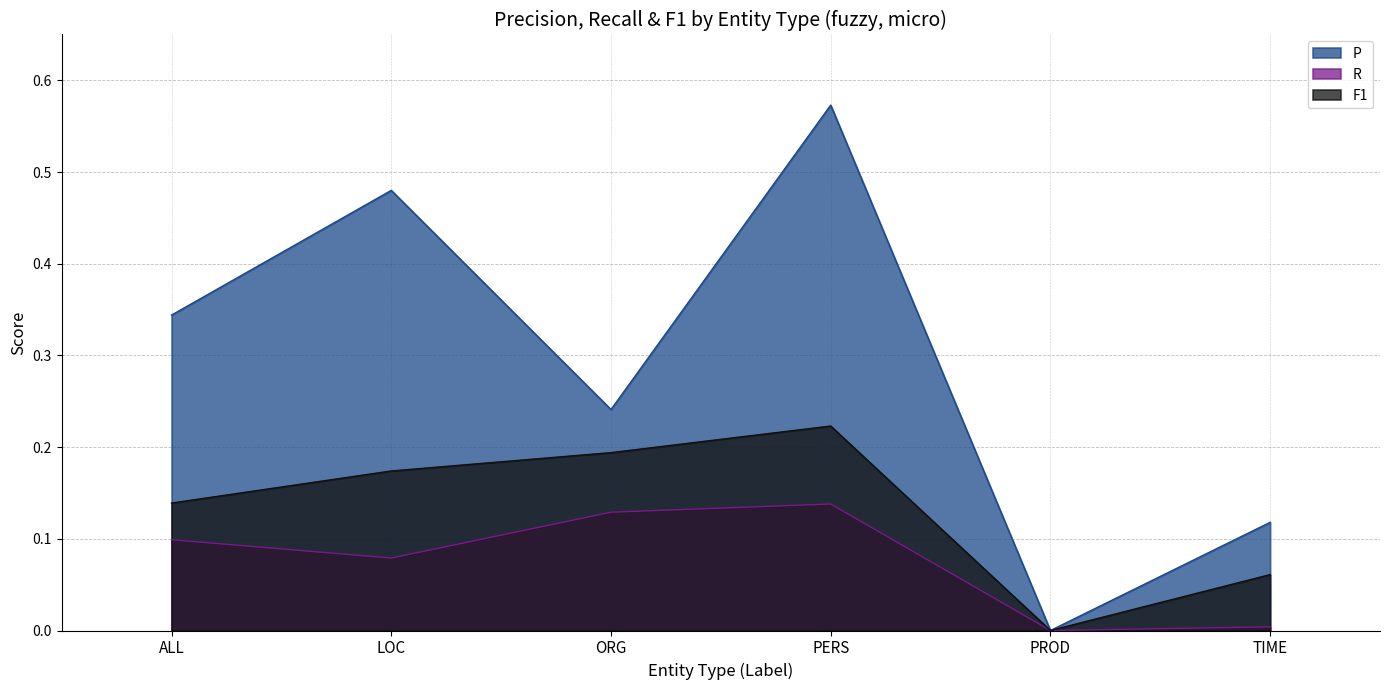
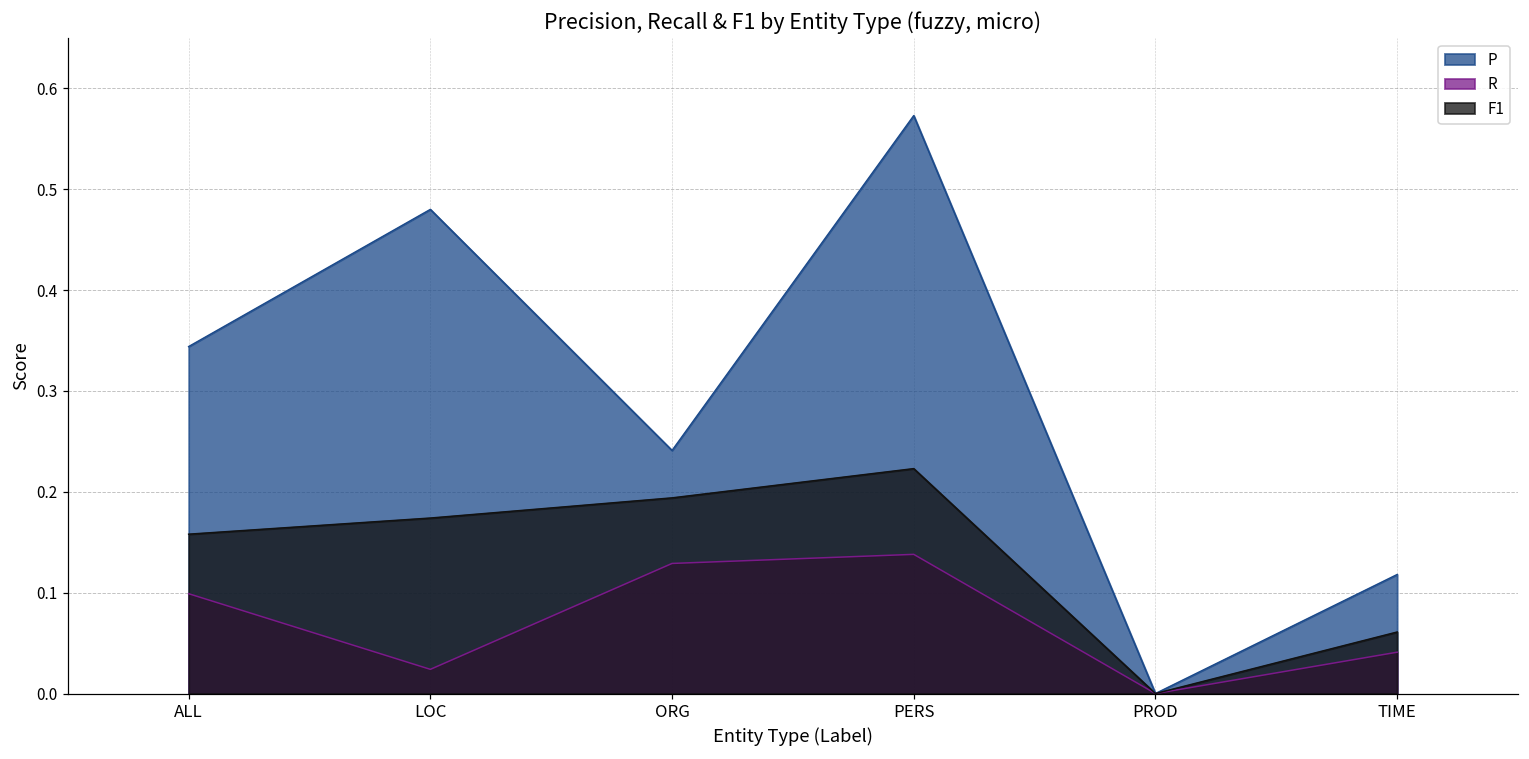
F1, ALL: 0.14 -> 0.16
R, LOC: 0.08 -> 0.02
R, TIME: 0.00 -> 0.04
